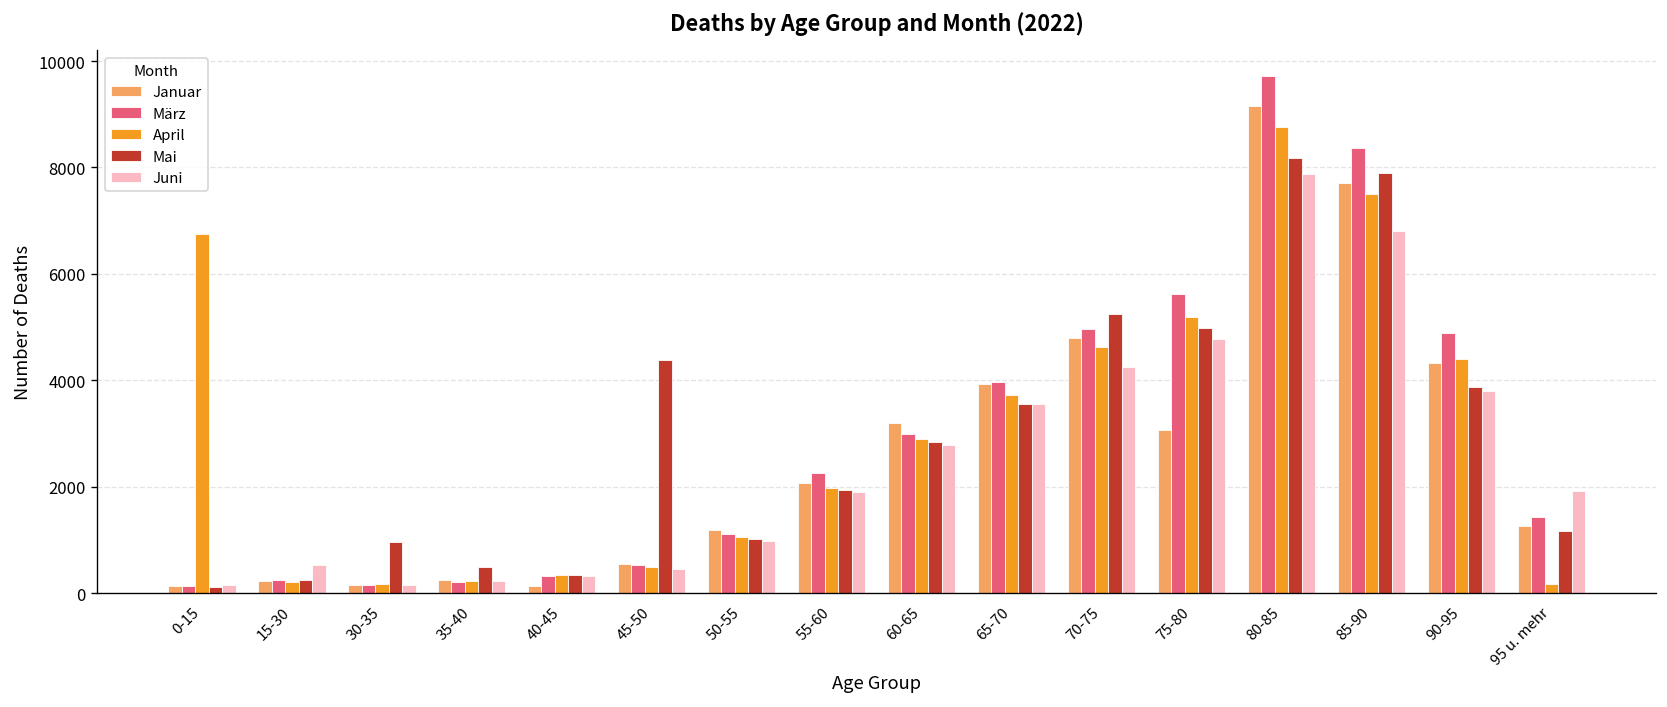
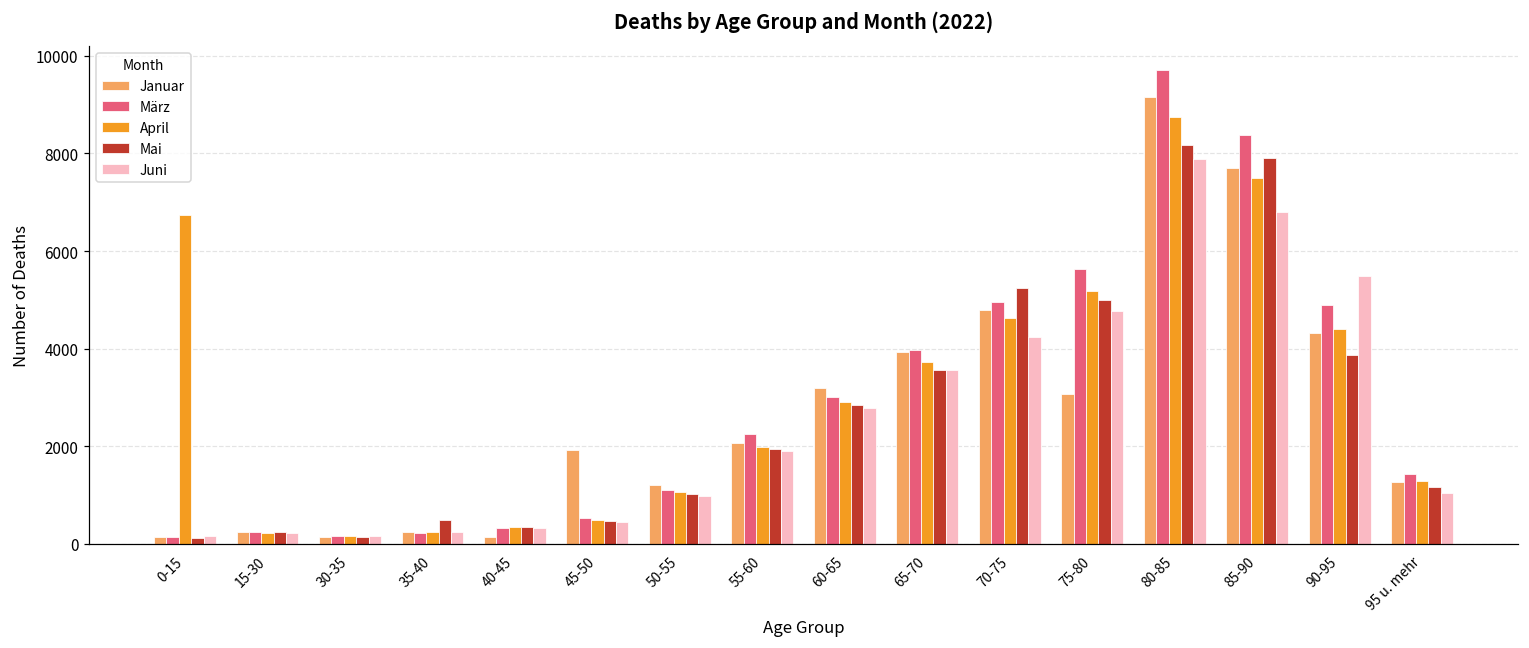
Juni, 15-30: 500 -> 200
Mai, 30-35: 1000 -> 200
Januar, 45-50: 500 -> 1900
Mai, 45-50: 4400 -> 500
Juni, 90-95: 3800 -> 5500
April, 95 u. mehr: 200 -> 1300
Juni, 95 u. mehr: 1900 -> 1000
